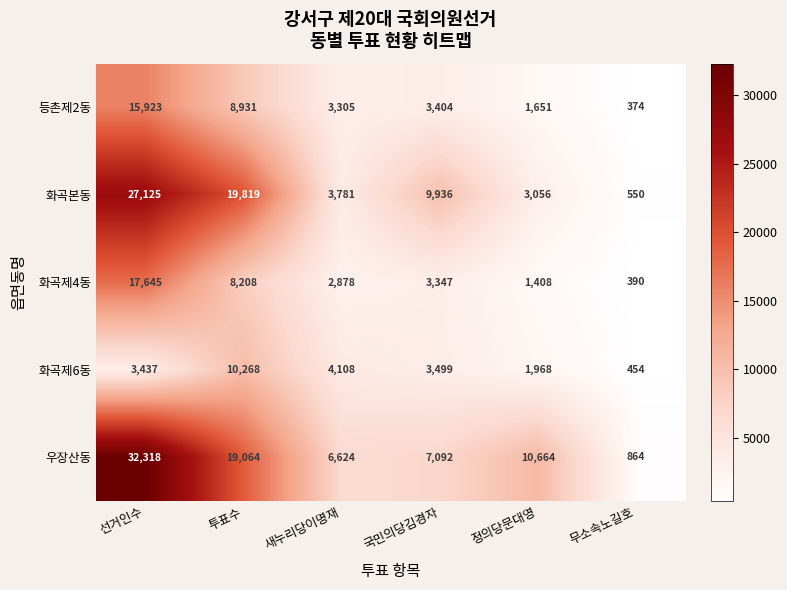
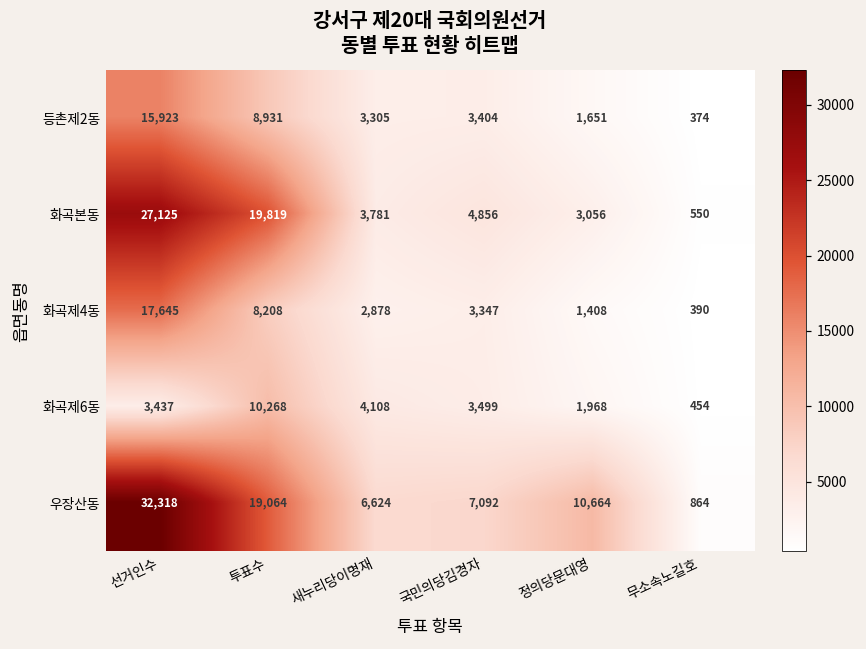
화곡본동, 국민의당김경자: 9,936 -> 4,856
